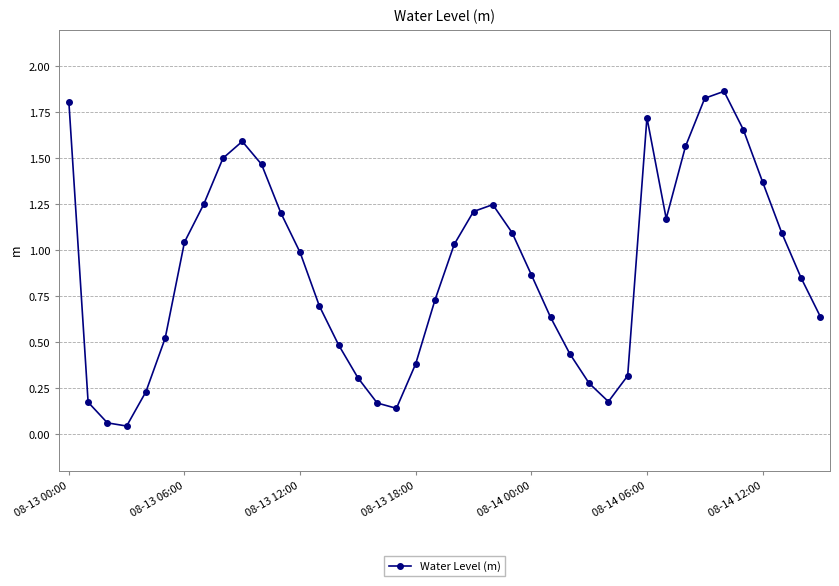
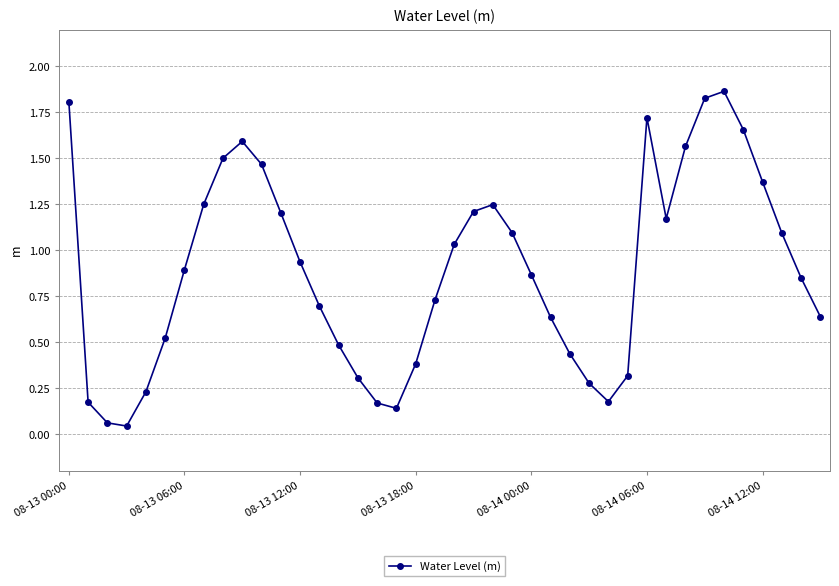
08-13 06:00: 1.04 -> 0.90
08-13 12:00: 0.99 -> 0.94
